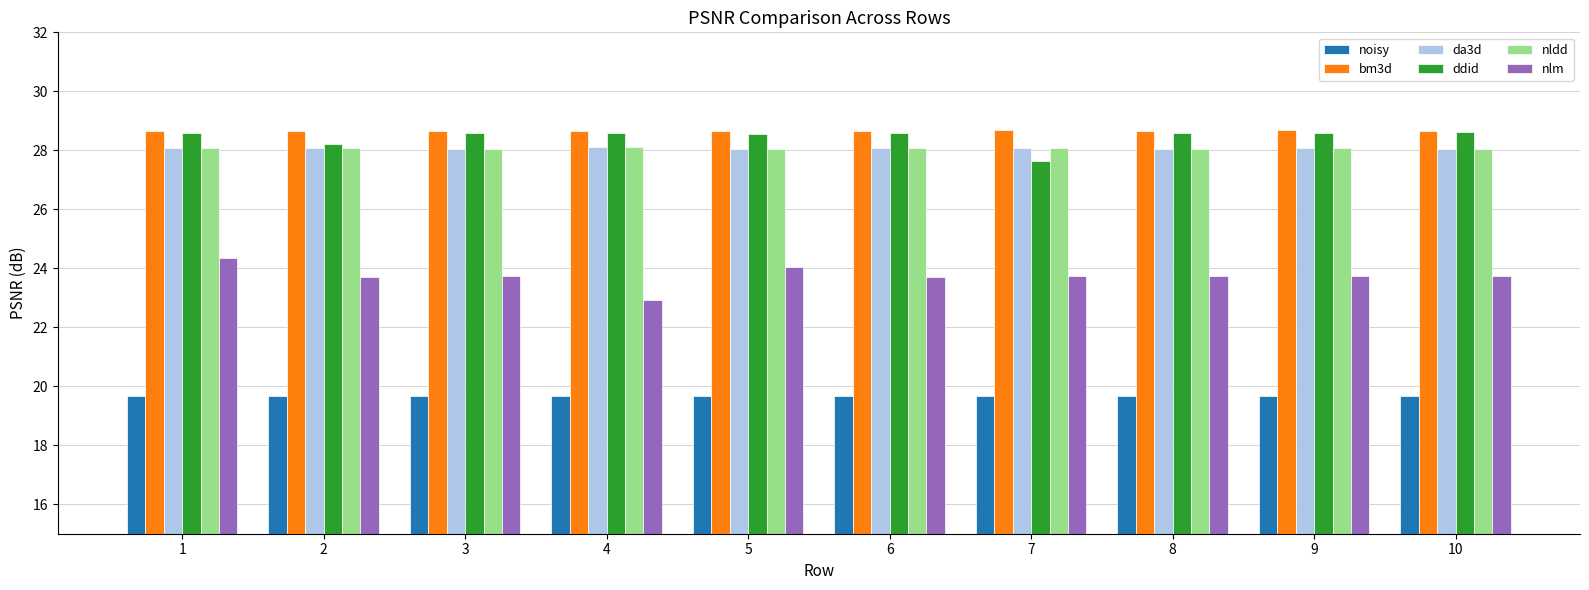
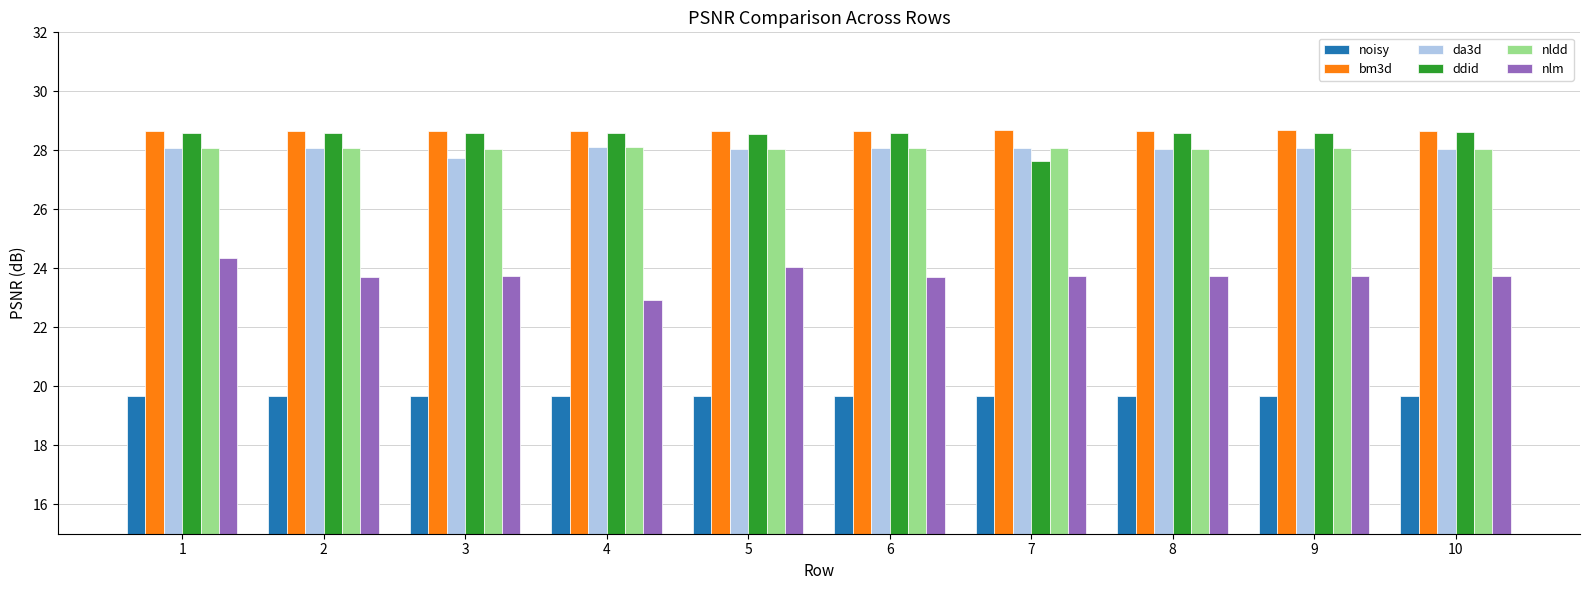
ddid, 2: 28.2 -> 28.6
da3d, 3: 28.0 -> 27.7
